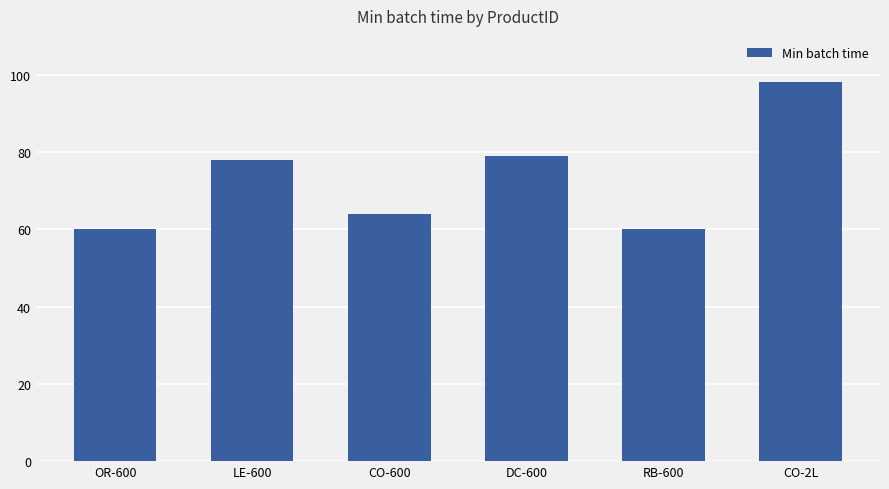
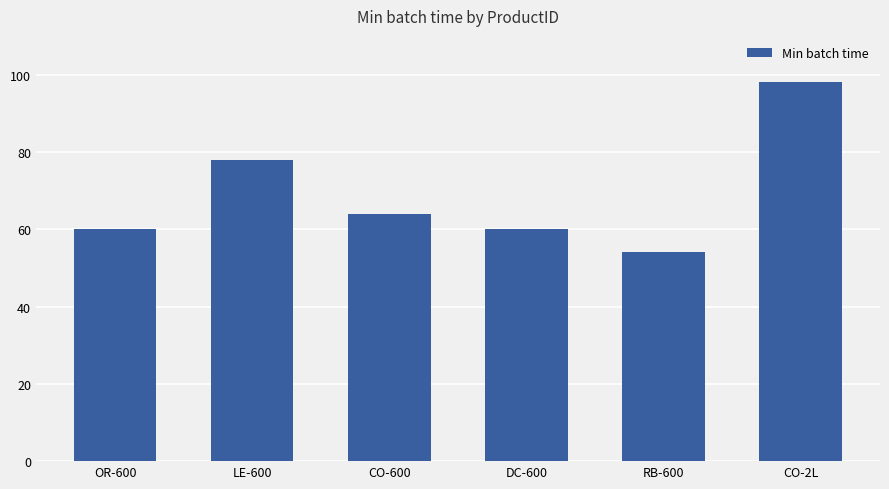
DC-600: 79 -> 60
RB-600: 60 -> 54
